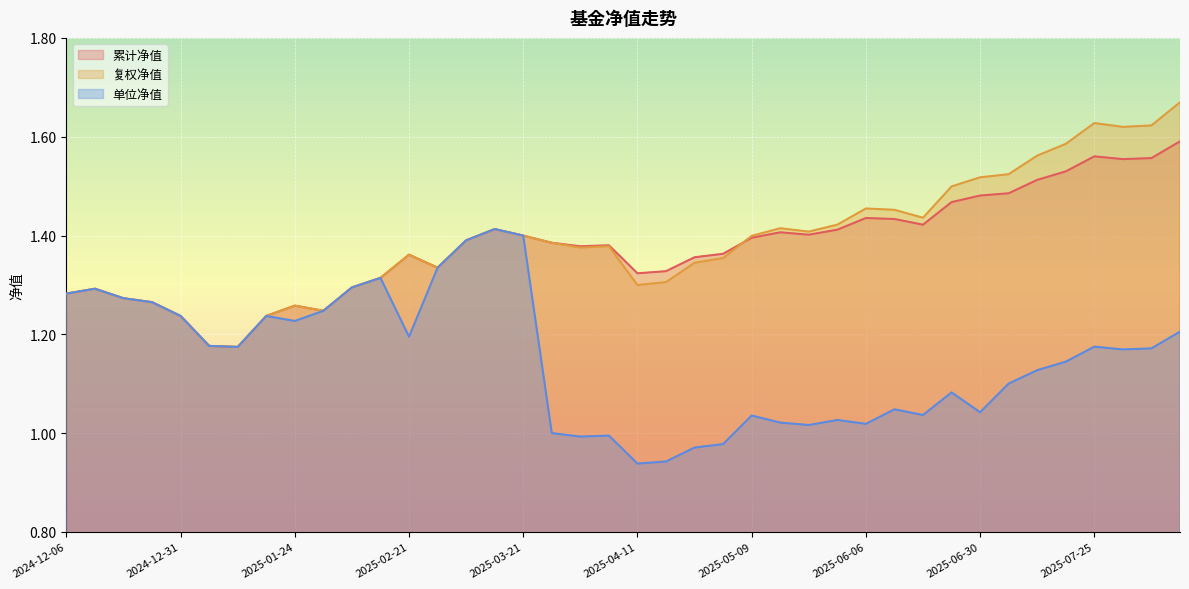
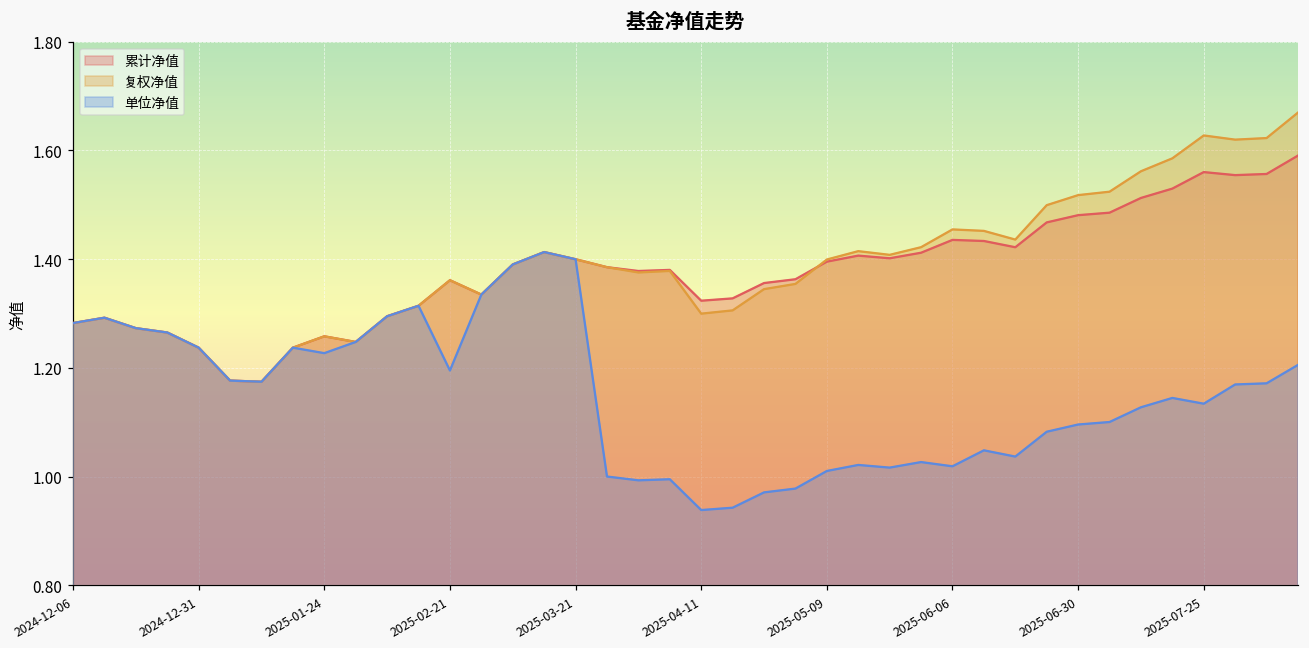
单位净值, 2025-05-09: 1.04 -> 1.01
单位净值, 2025-06-30: 1.04 -> 1.10
单位净值, 2025-07-25: 1.18 -> 1.13
